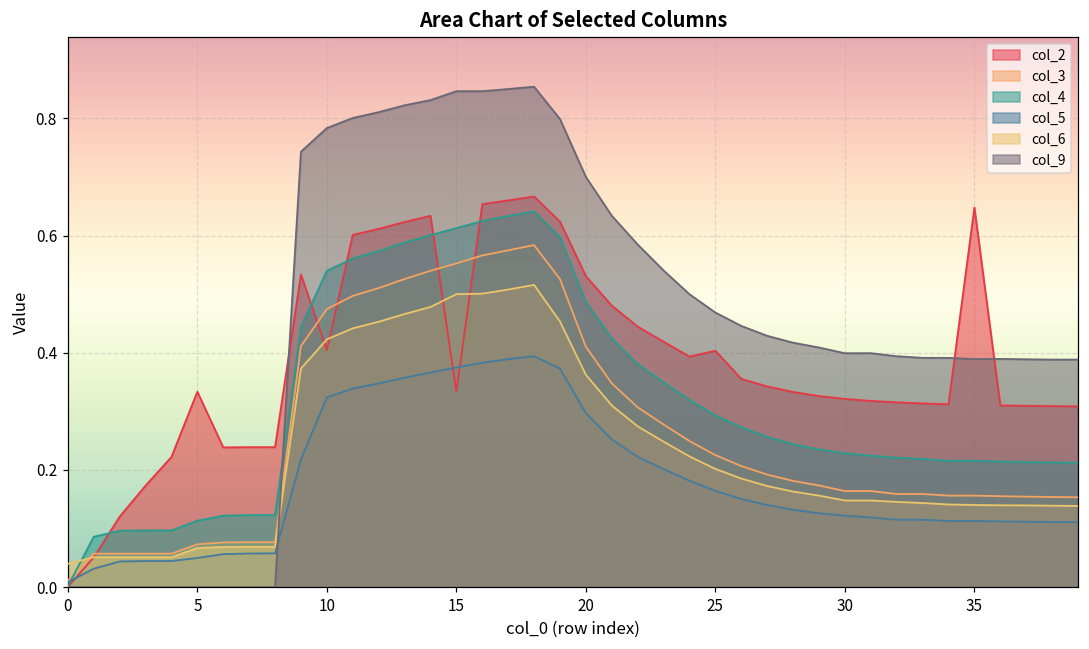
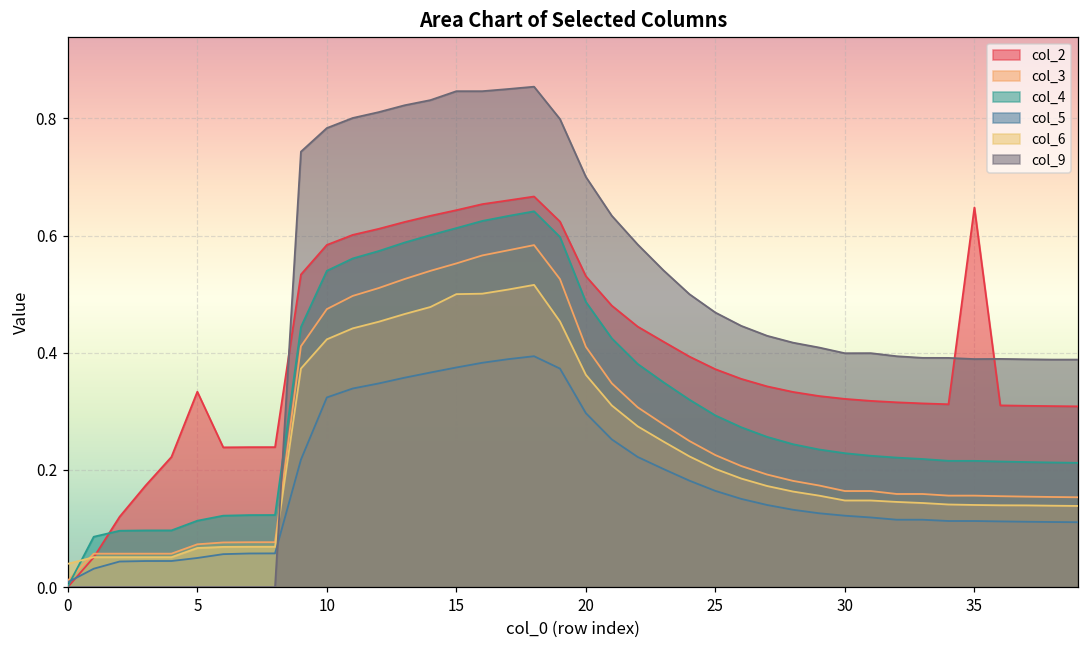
col_2, 10: 0.40 -> 0.58
col_2, 15: 0.33 -> 0.64
col_2, 25: 0.40 -> 0.37
